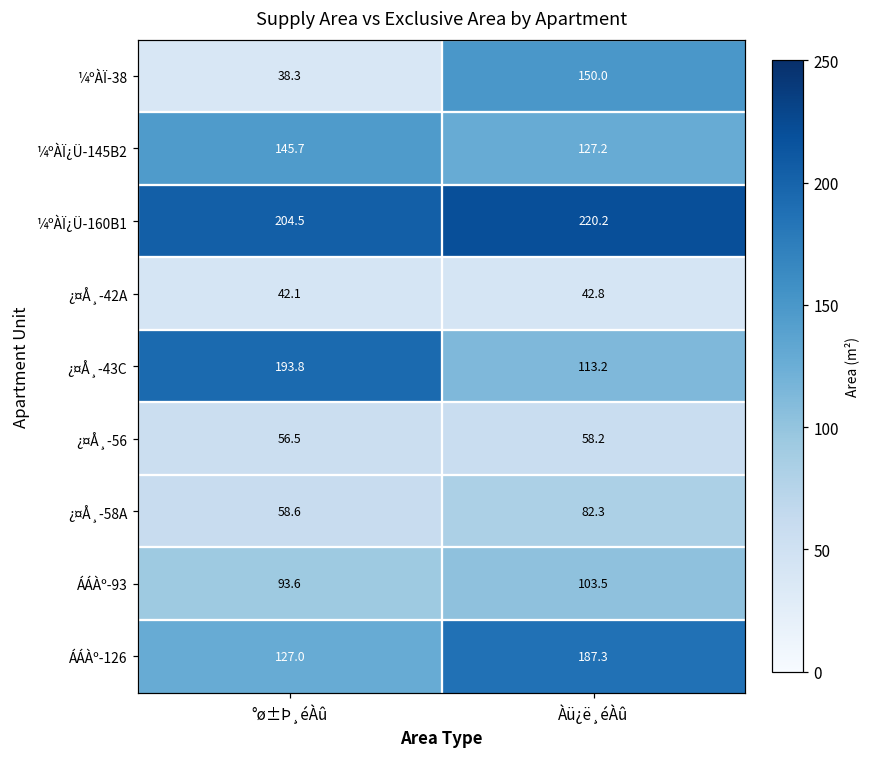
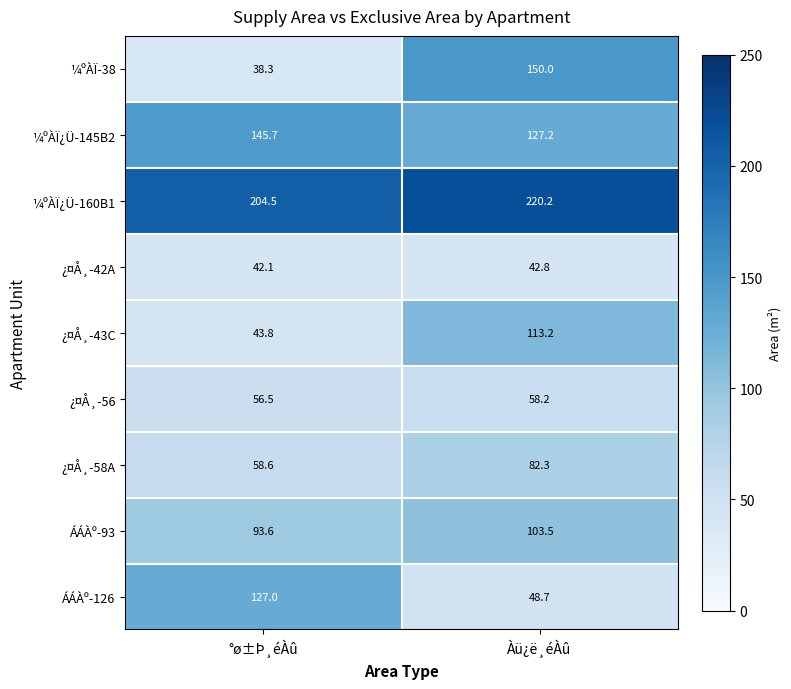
¿¤Å¸-43C, °ø±Þ¸éÀû: 193.8 -> 43.8
ÁÁÀº-126, Àü¿ë¸éÀû: 187.3 -> 48.7
